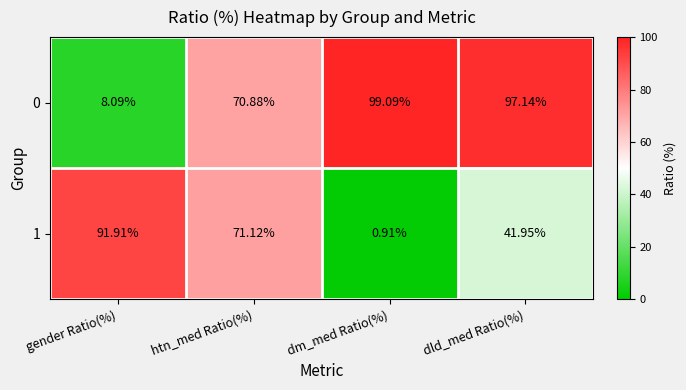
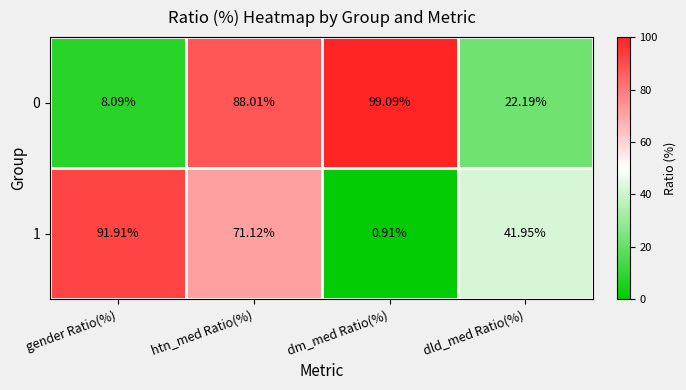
0, htn_med Ratio(%): 70.88% -> 88.01%
0, dld_med Ratio(%): 97.14% -> 22.19%
